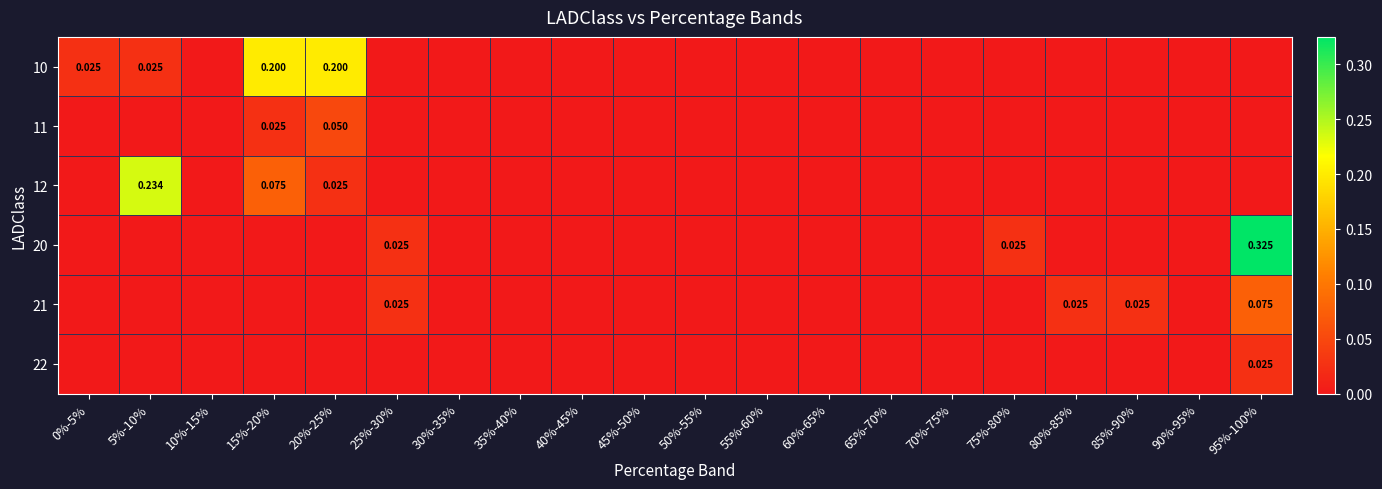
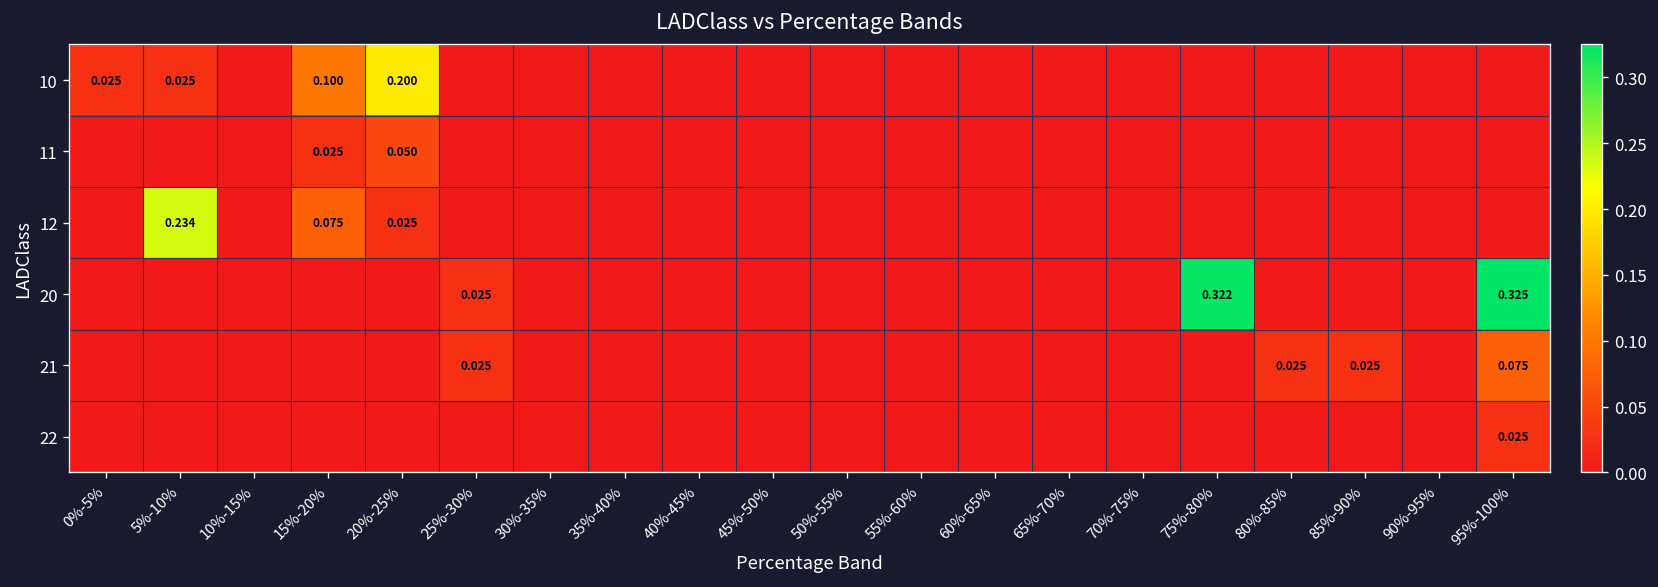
10, 15%-20%: 0.200 -> 0.100
20, 75%-80%: 0.025 -> 0.322
